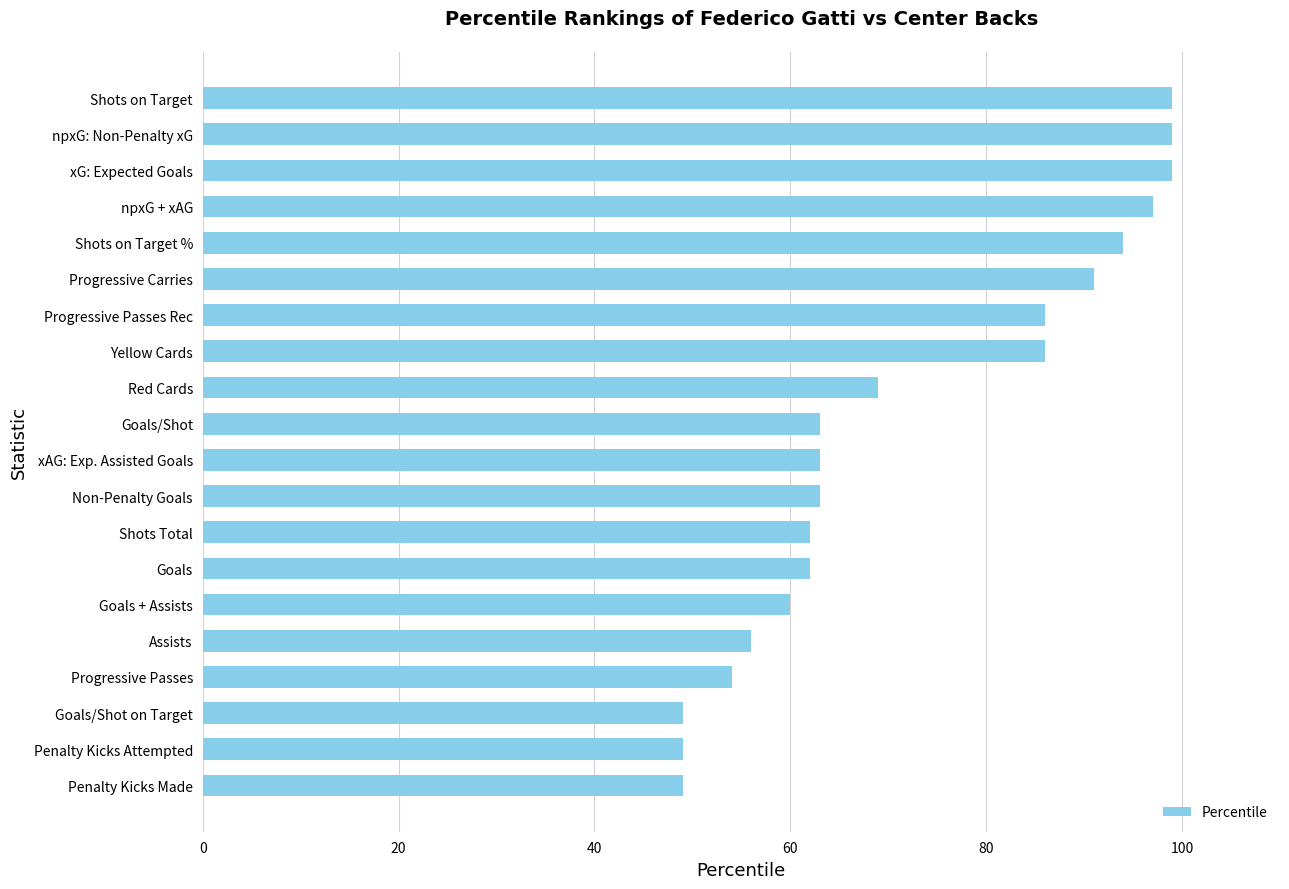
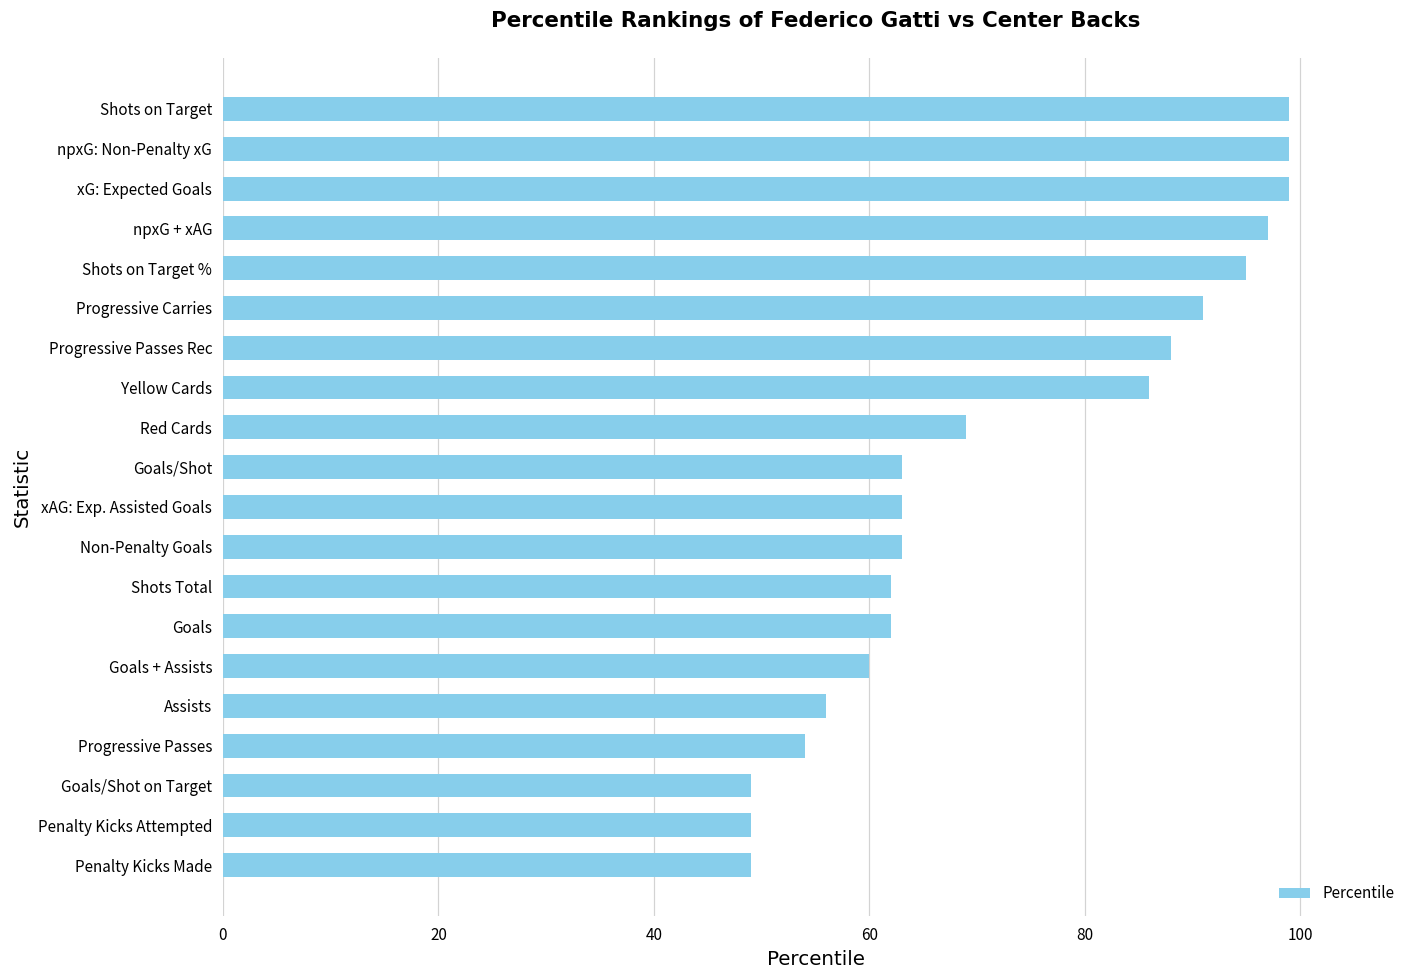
Shots on Target %: 94 -> 95
Progressive Passes Rec: 86 -> 88
